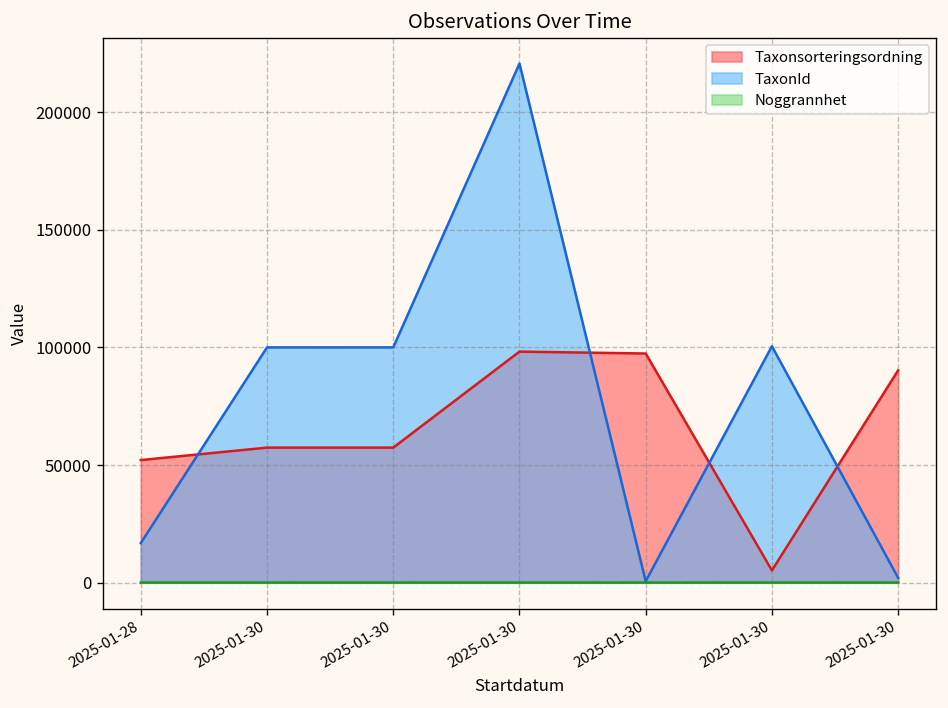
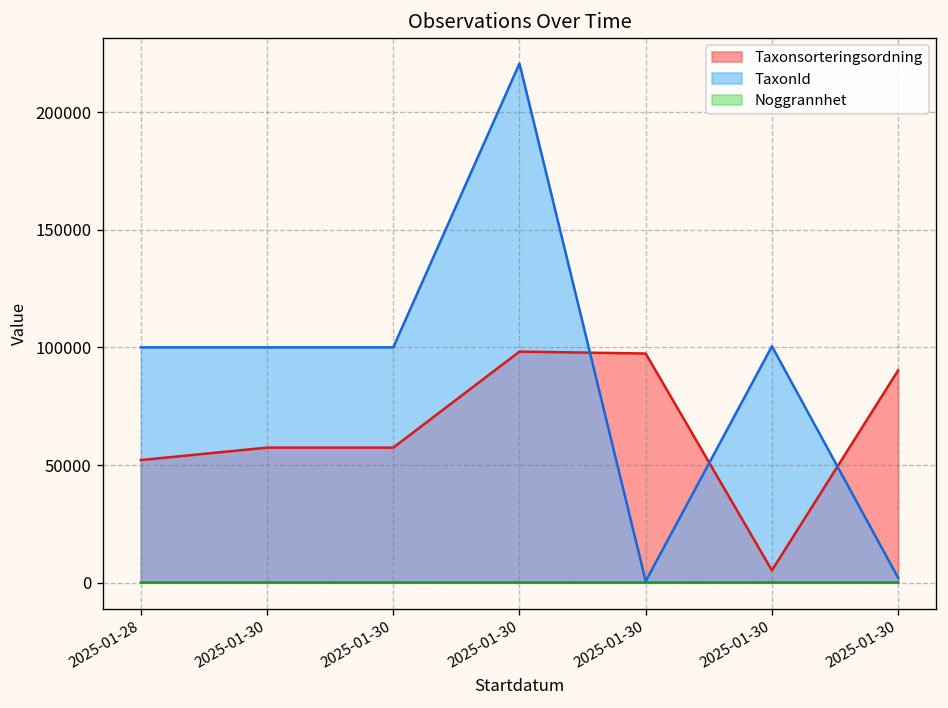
TaxonId, 2025-01-28: 17000 -> 100000
